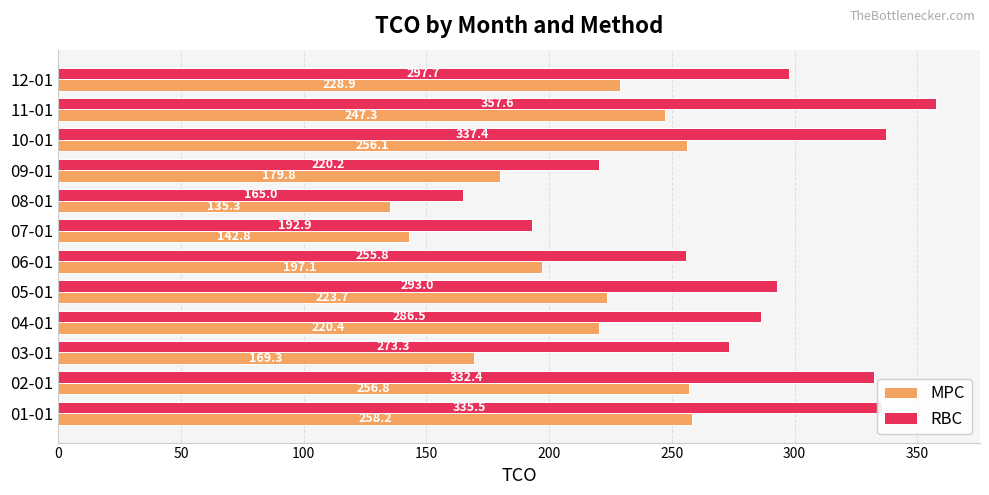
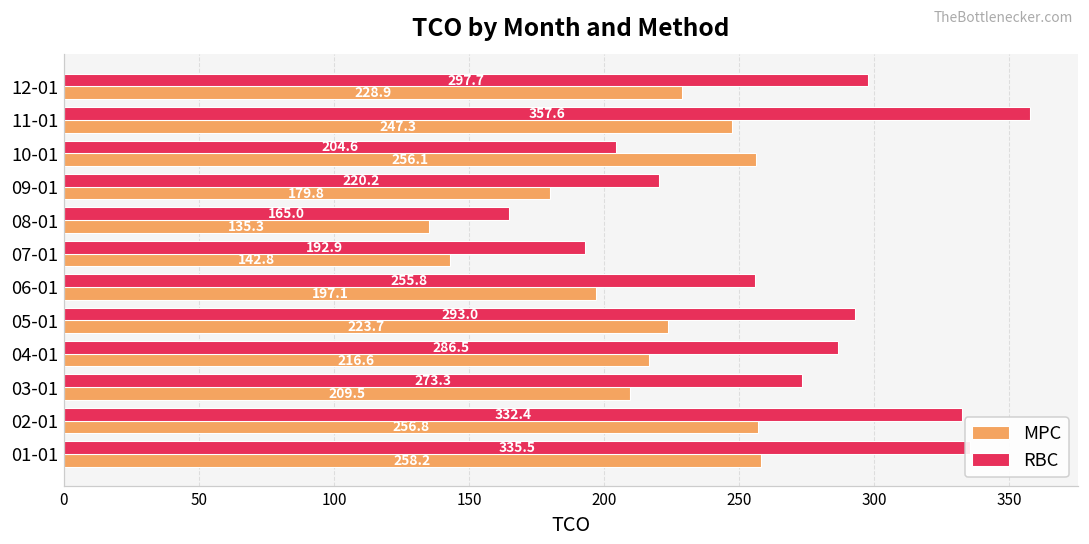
RBC, 10-01: 337.4 -> 204.6
MPC, 04-01: 220.4 -> 216.6
MPC, 03-01: 169.3 -> 209.5
